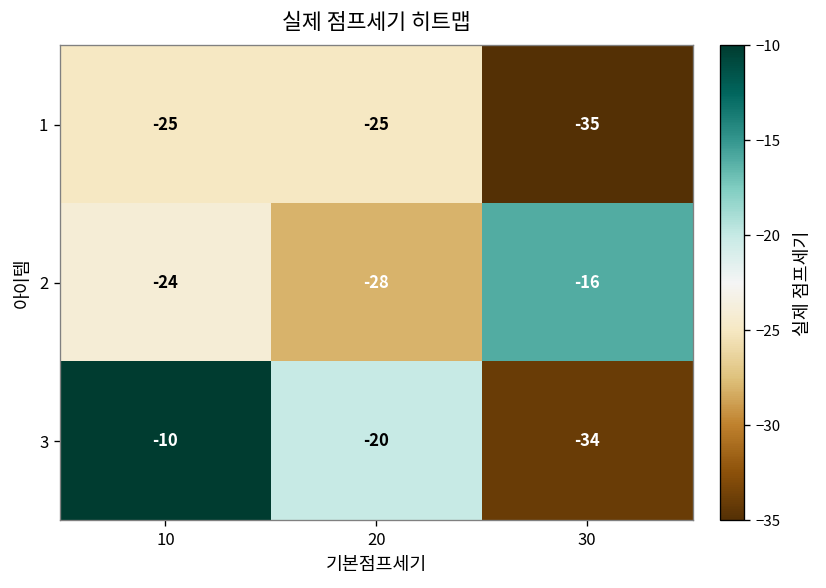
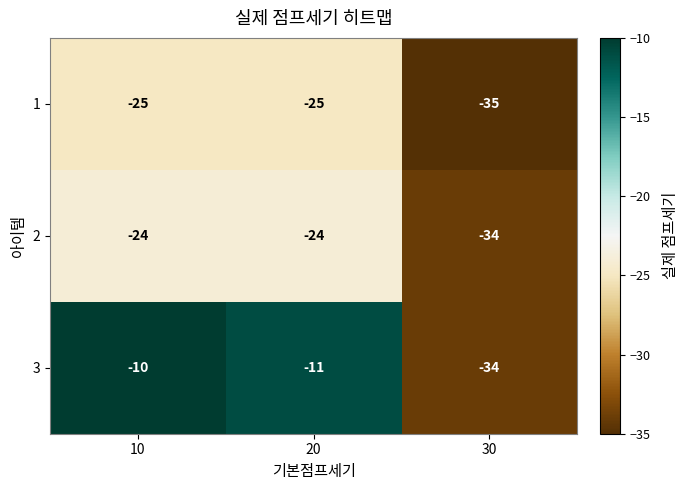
2, 20: -28 -> -24
2, 30: -16 -> -34
3, 20: -20 -> -11
